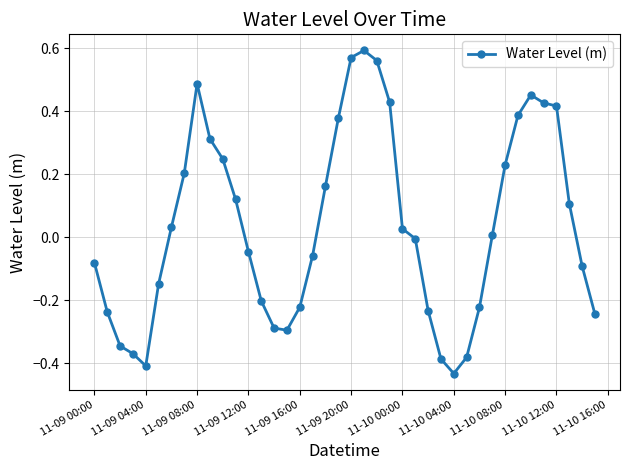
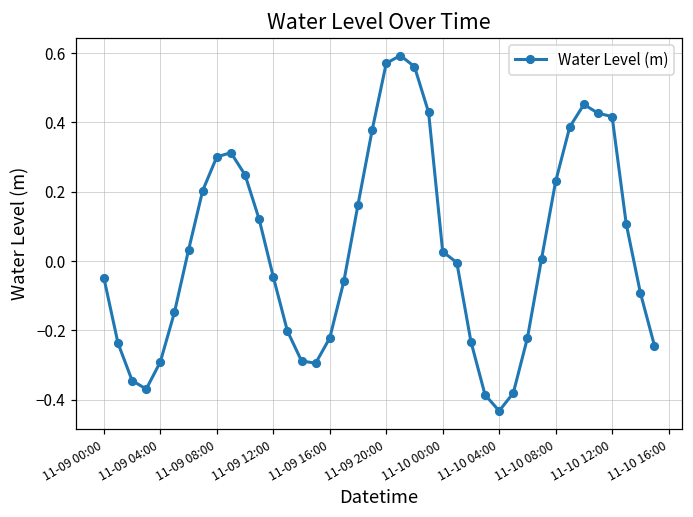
11-09 00:00: -0.08 -> -0.05
11-09 04:00: -0.41 -> -0.29
11-09 08:00: 0.49 -> 0.30
